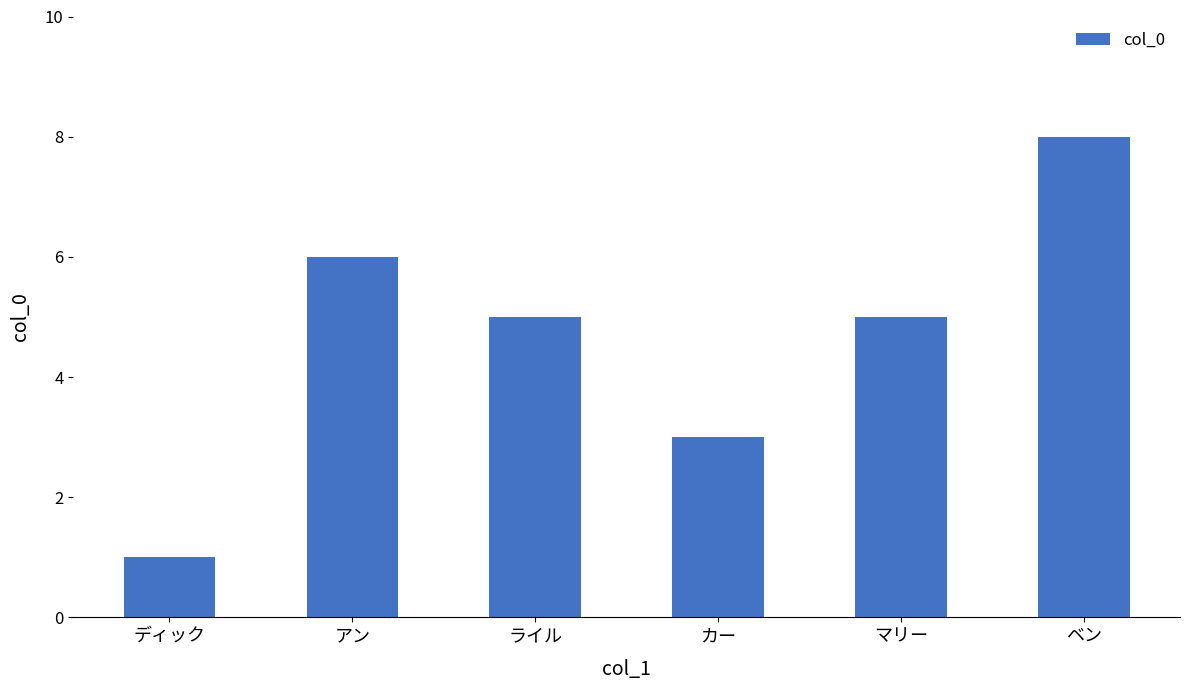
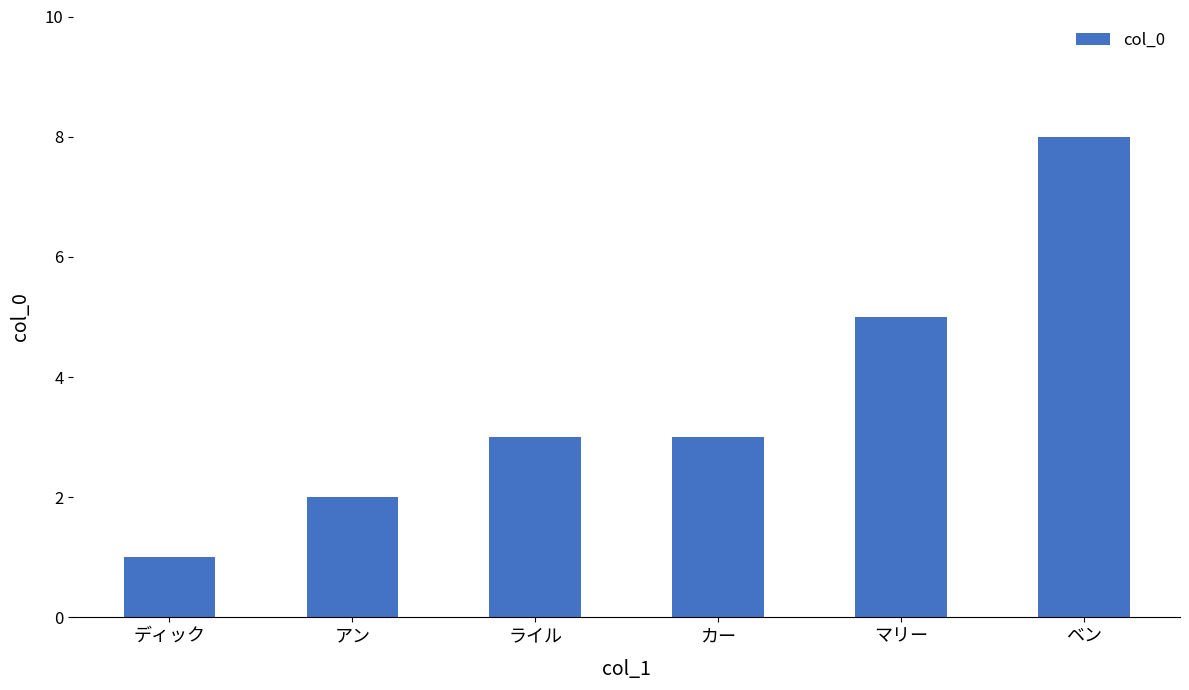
アン: 6 -> 2
ライル: 5 -> 3
